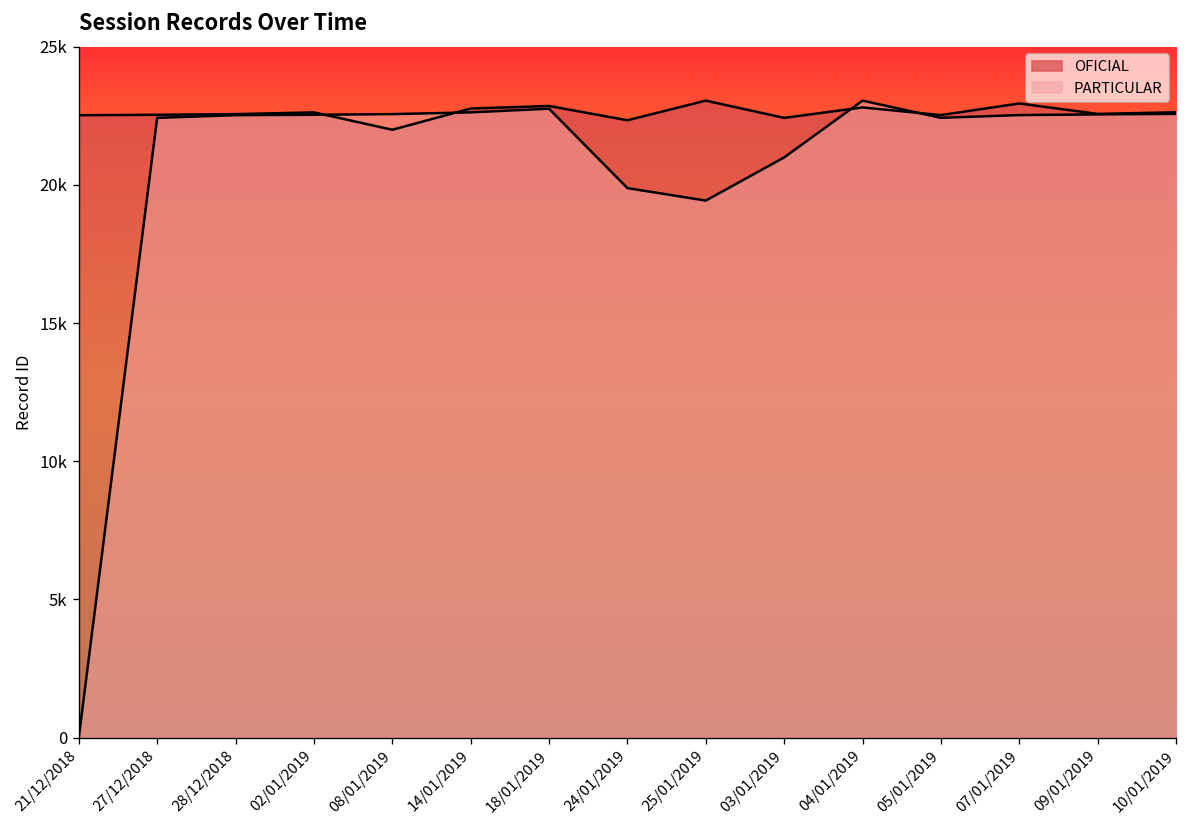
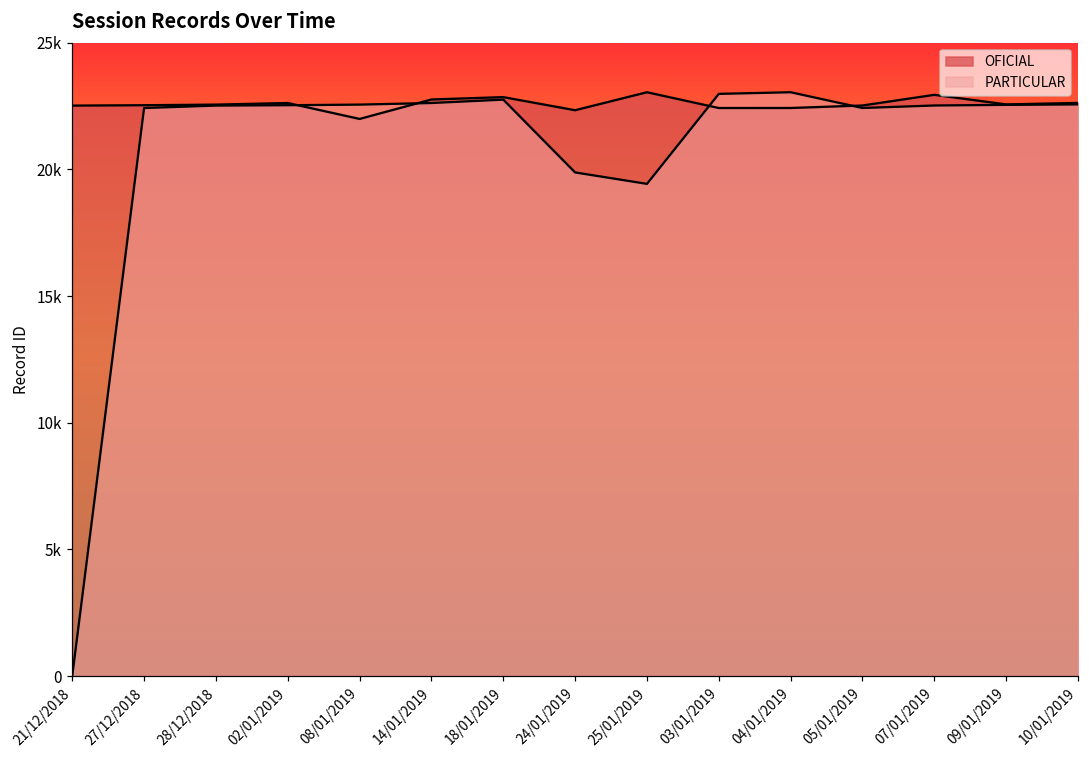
PARTICULAR, 03/01/2019: 21000 -> 23000
OFICIAL, 04/01/2019: 22800 -> 22400
